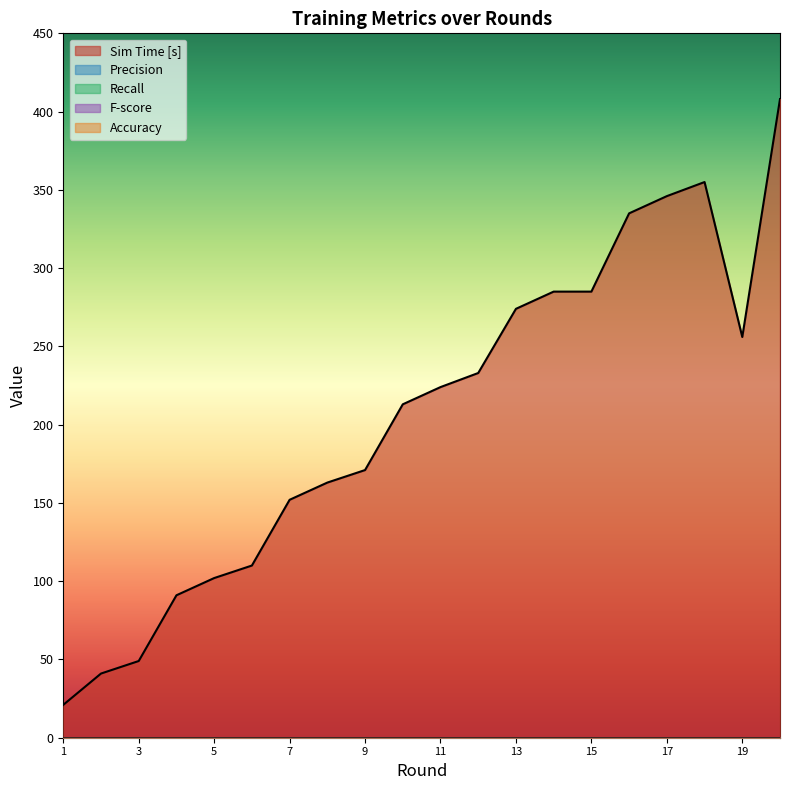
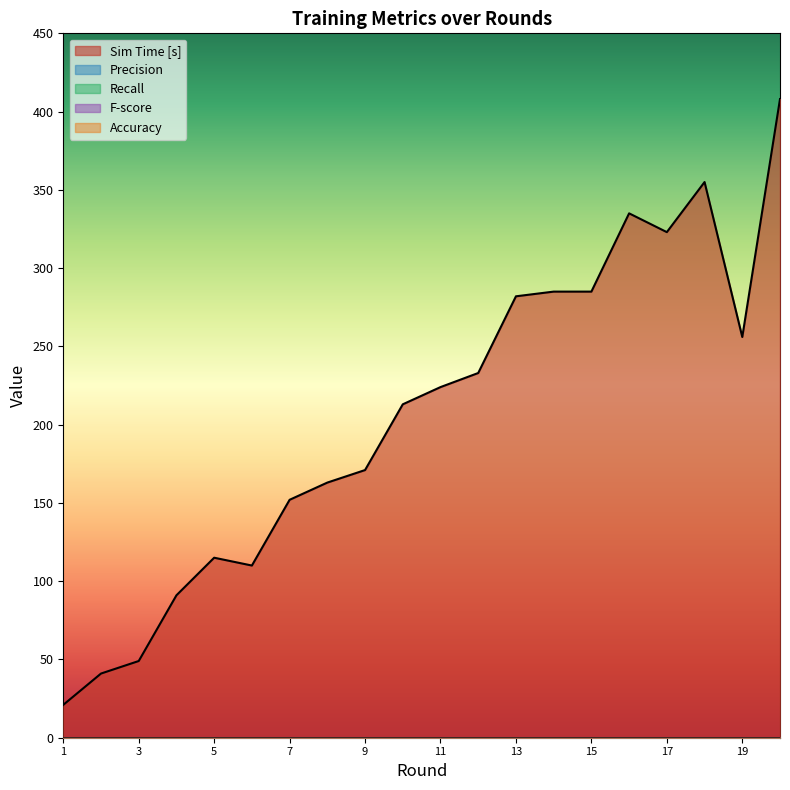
Sim Time [s], 5: 102 -> 115
Sim Time [s], 13: 274 -> 282
Sim Time [s], 17: 346 -> 323
